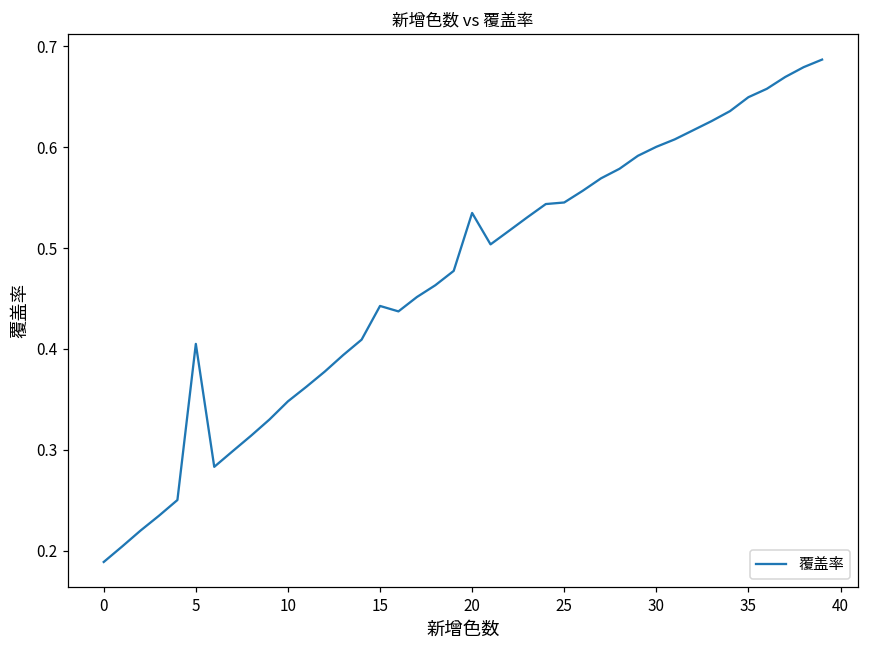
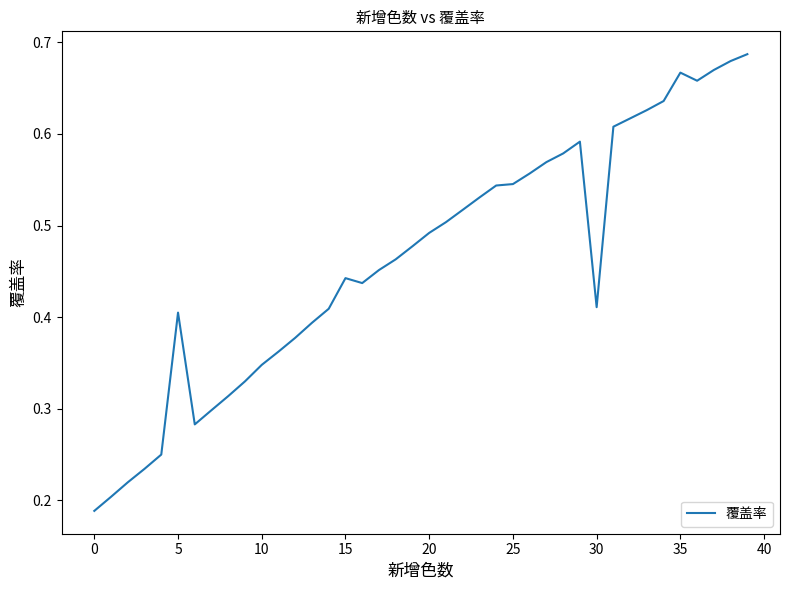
20: 0.53 -> 0.49
30: 0.60 -> 0.41
35: 0.65 -> 0.67
